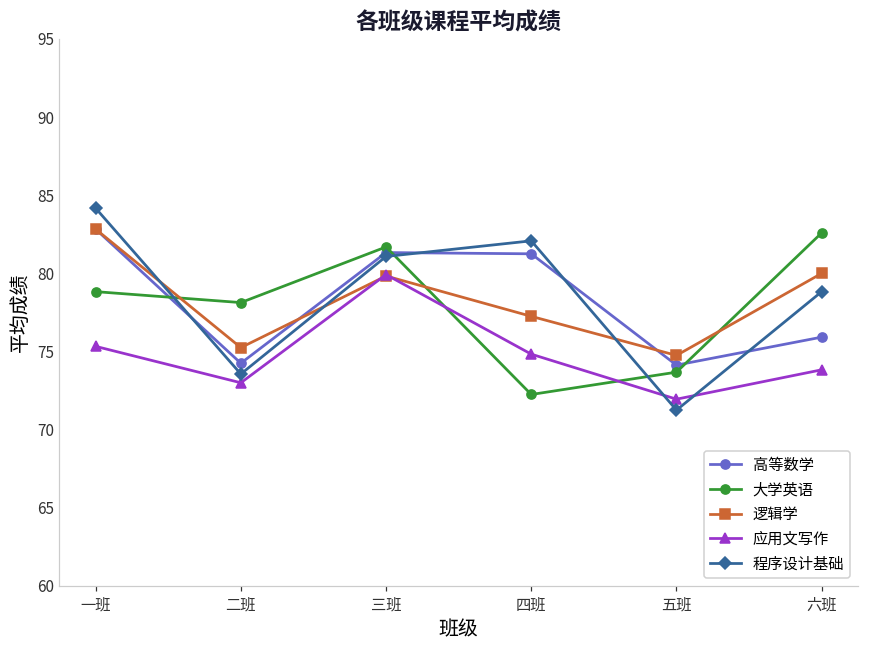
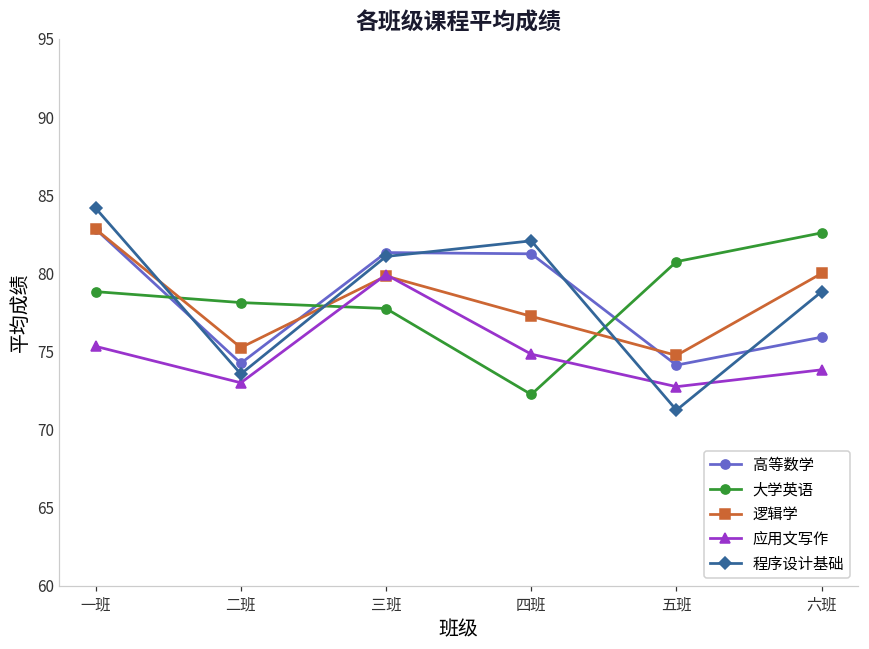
大学英语, 三班: 81.7 -> 77.8
大学英语, 五班: 73.7 -> 80.8
应用文写作, 五班: 72.0 -> 72.8
